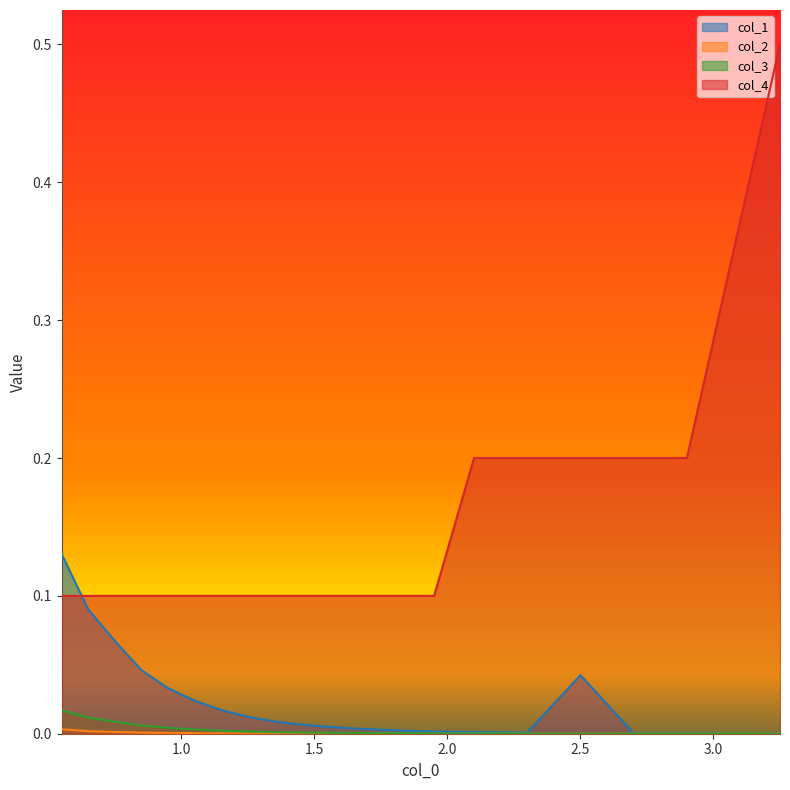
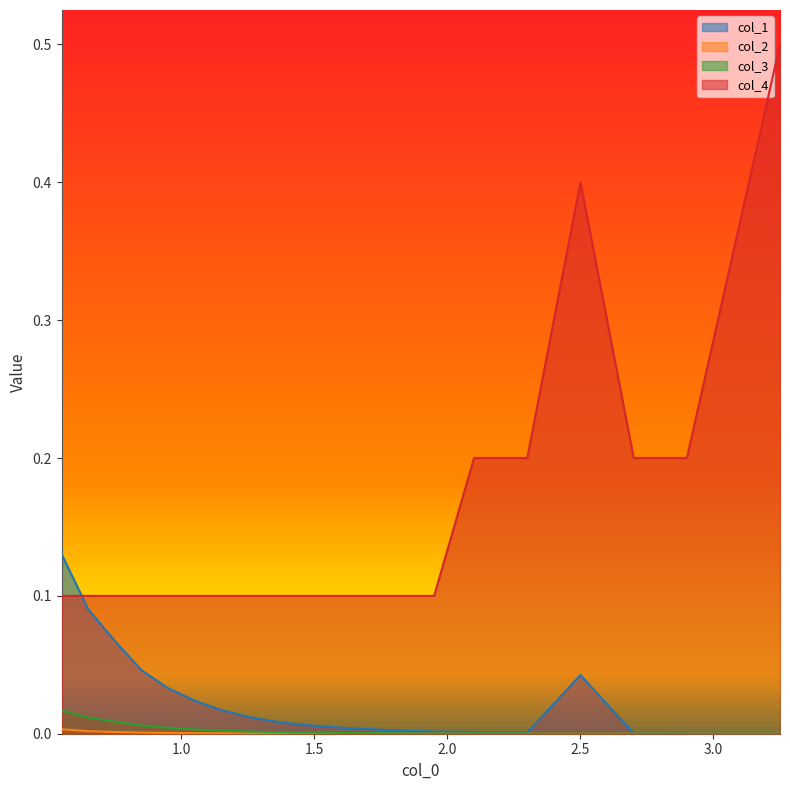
col_4, 2.5: 0.2 -> 0.4
